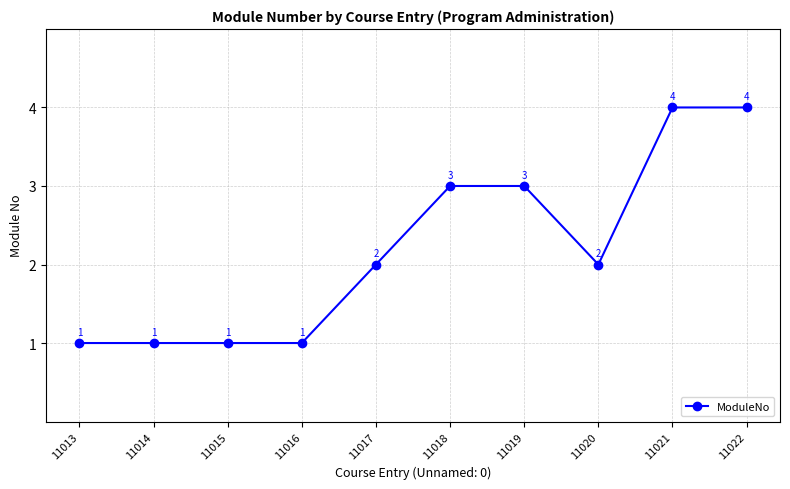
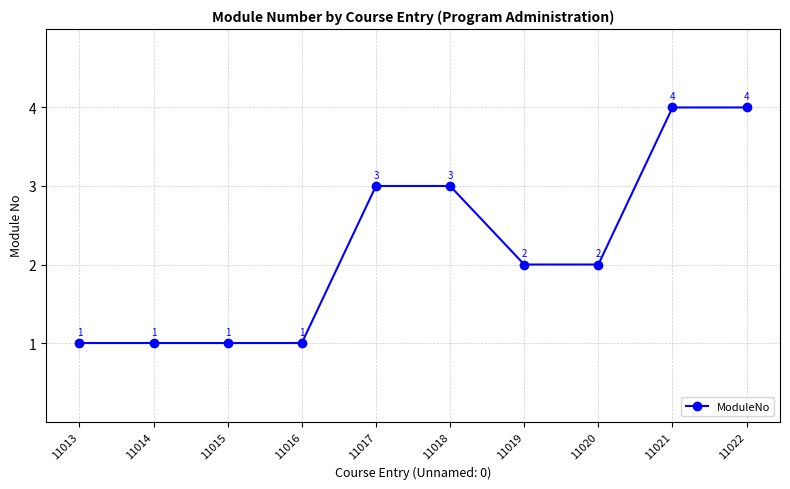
11017: 2 -> 3
11019: 3 -> 2
